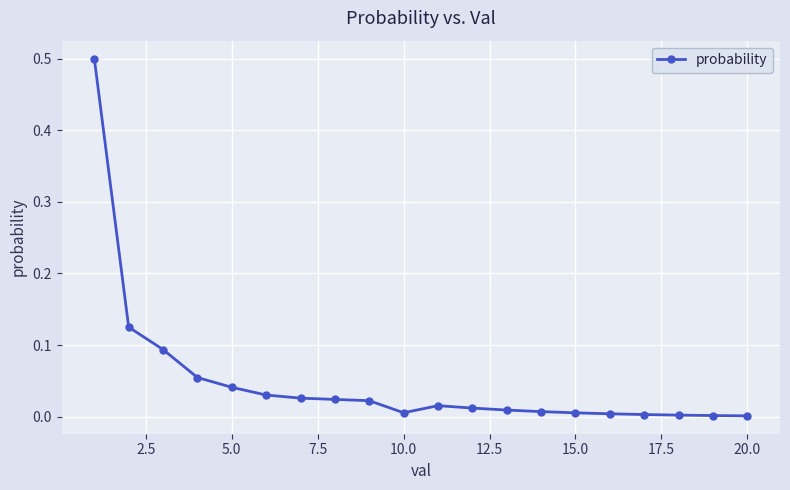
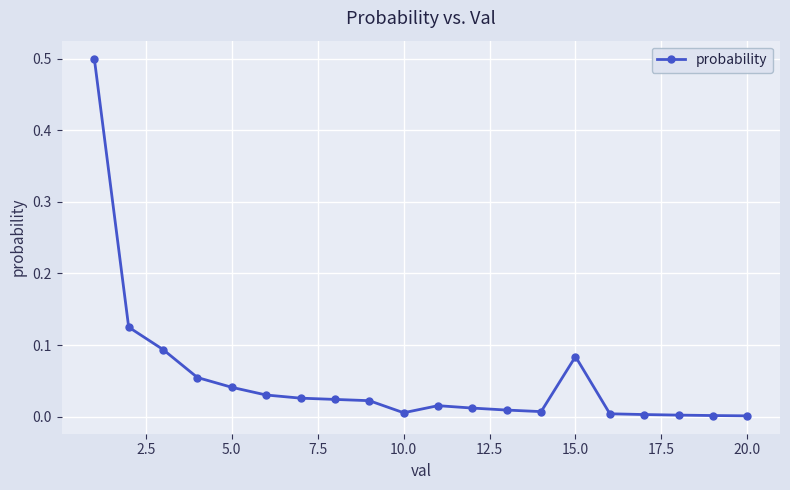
15.0: 0.01 -> 0.08
